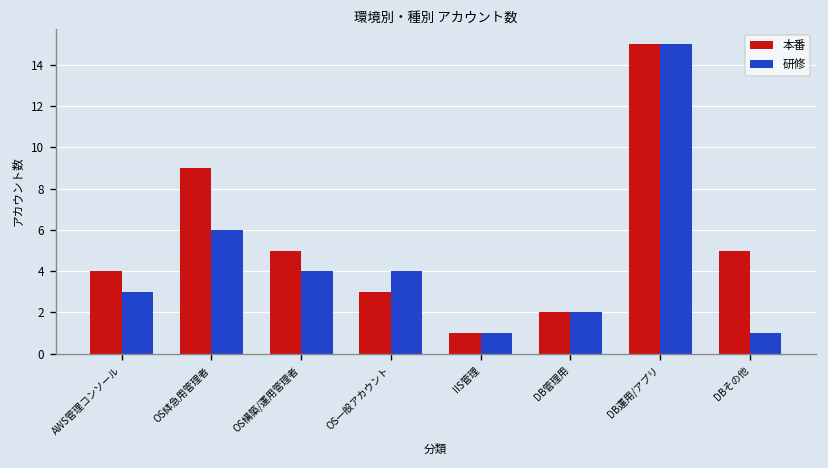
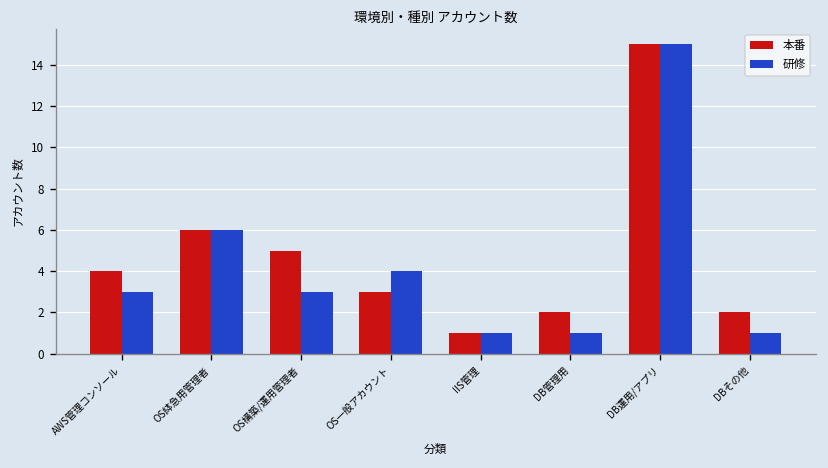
本番, OS絊急用管理者: 9 -> 6
研修, OS構築/運用管理者: 4 -> 3
研修, DB管理用: 2 -> 1
本番, DBその他: 5 -> 2
